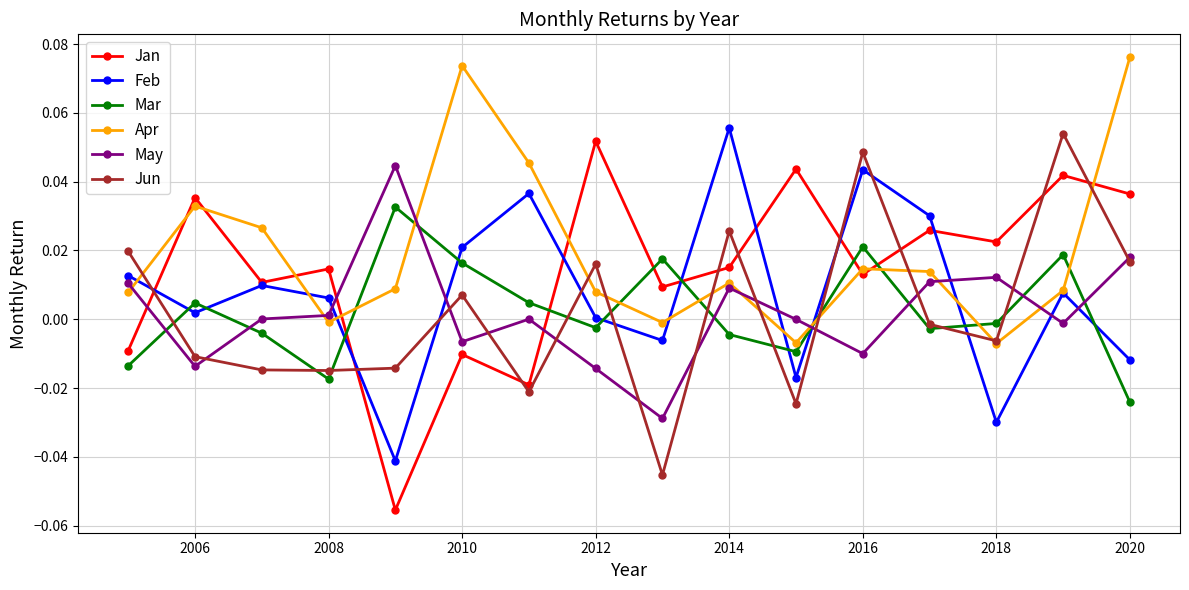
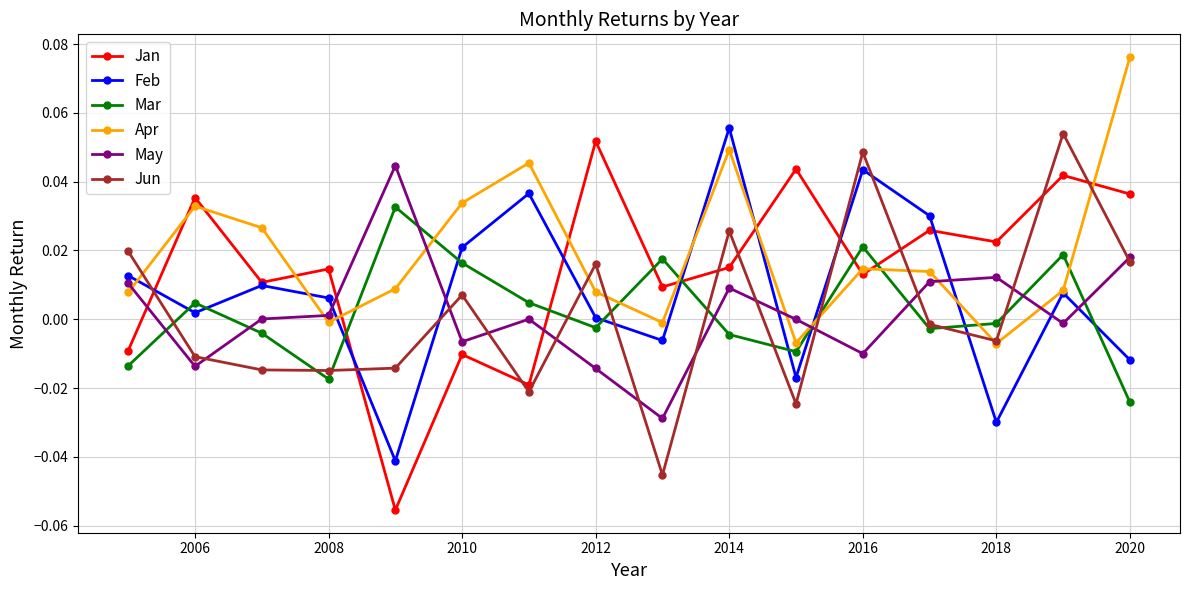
Apr, 2010: 0.074 -> 0.034
Apr, 2014: 0.011 -> 0.049
